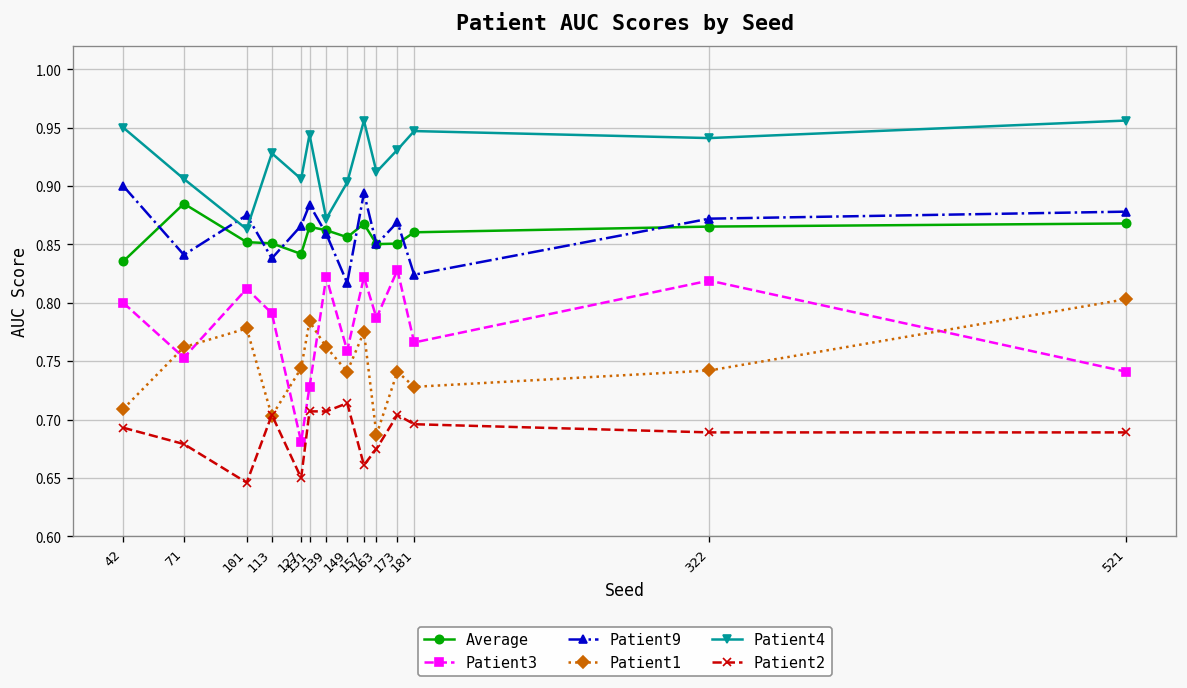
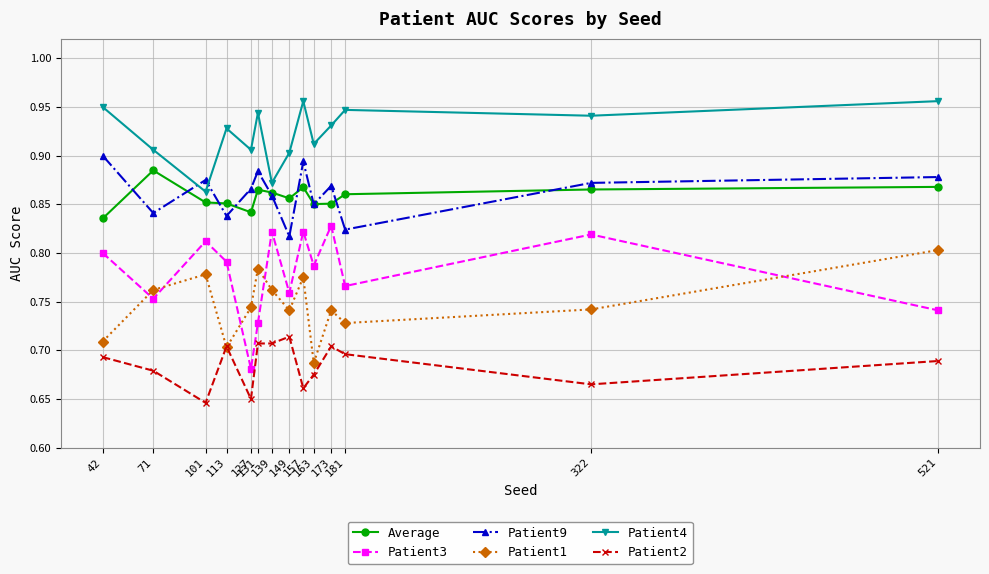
Patient2, 322: 0.69 -> 0.67
